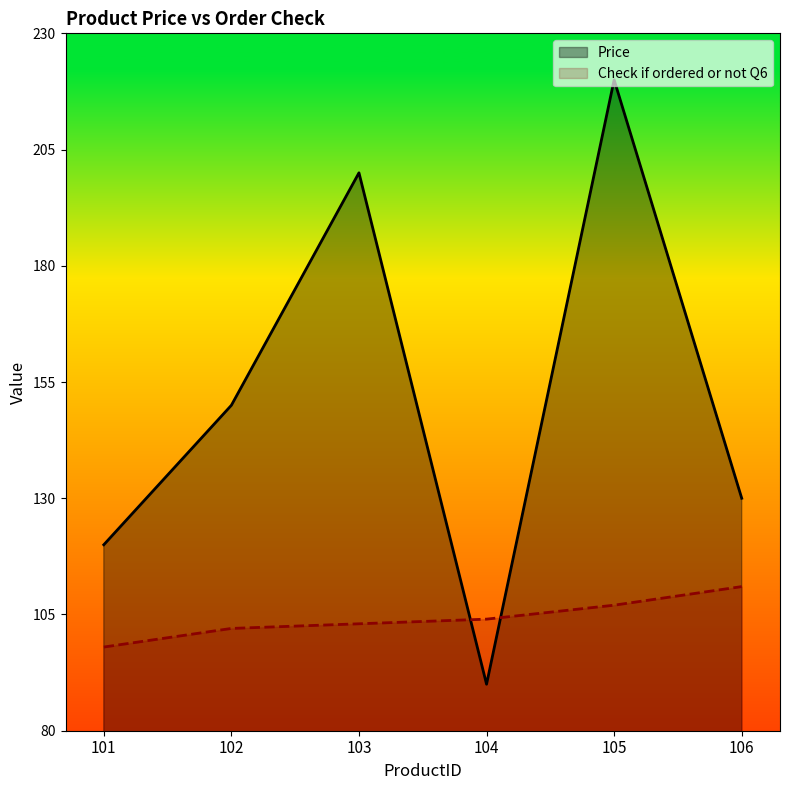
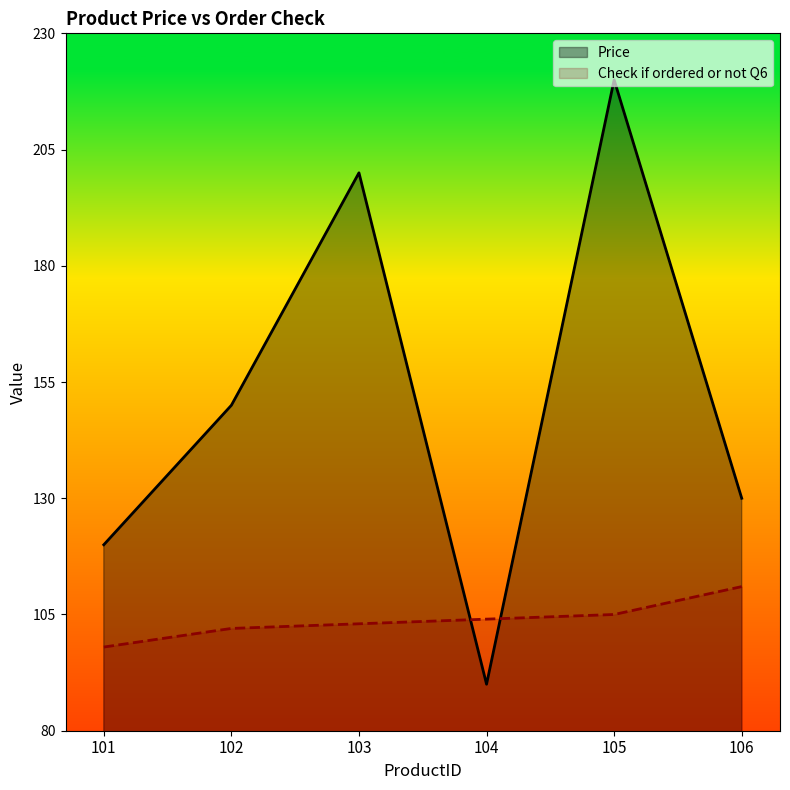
Check if ordered or not Q6, 105: 107 -> 105
